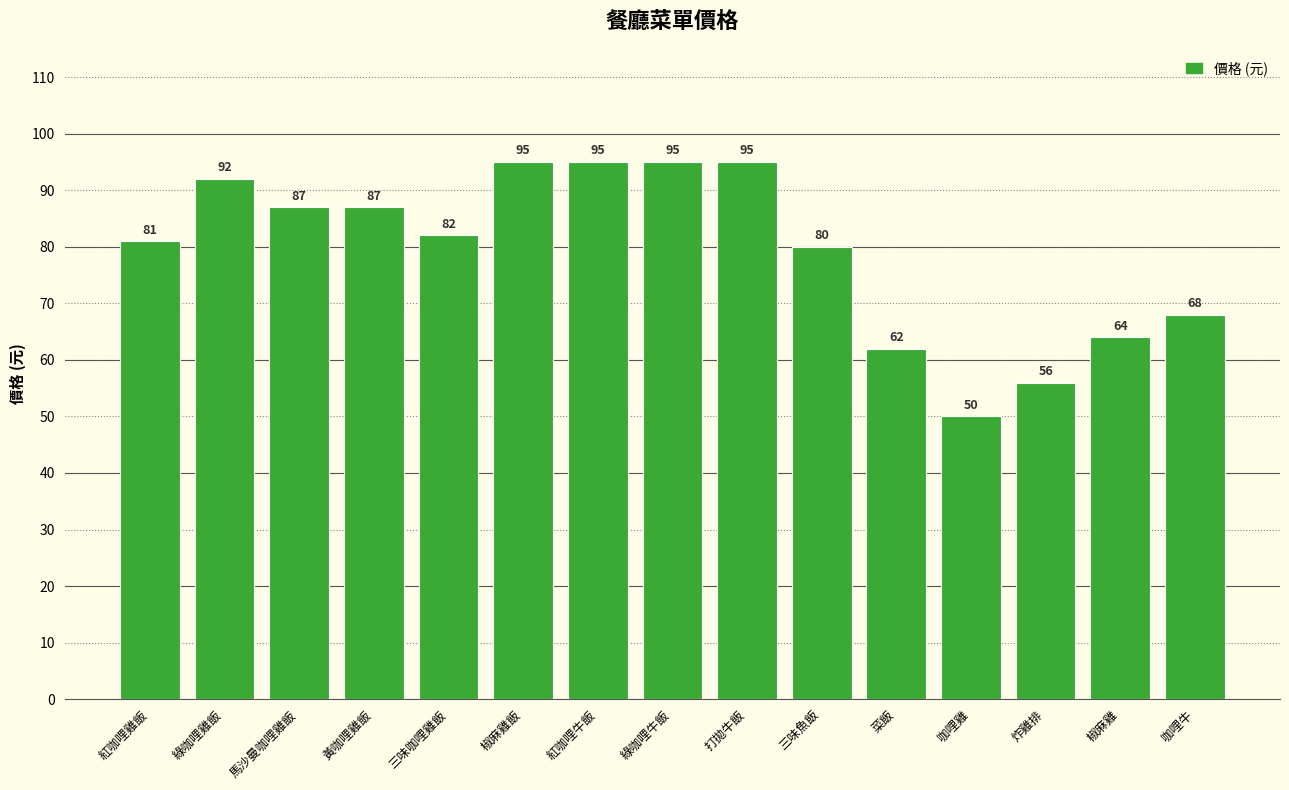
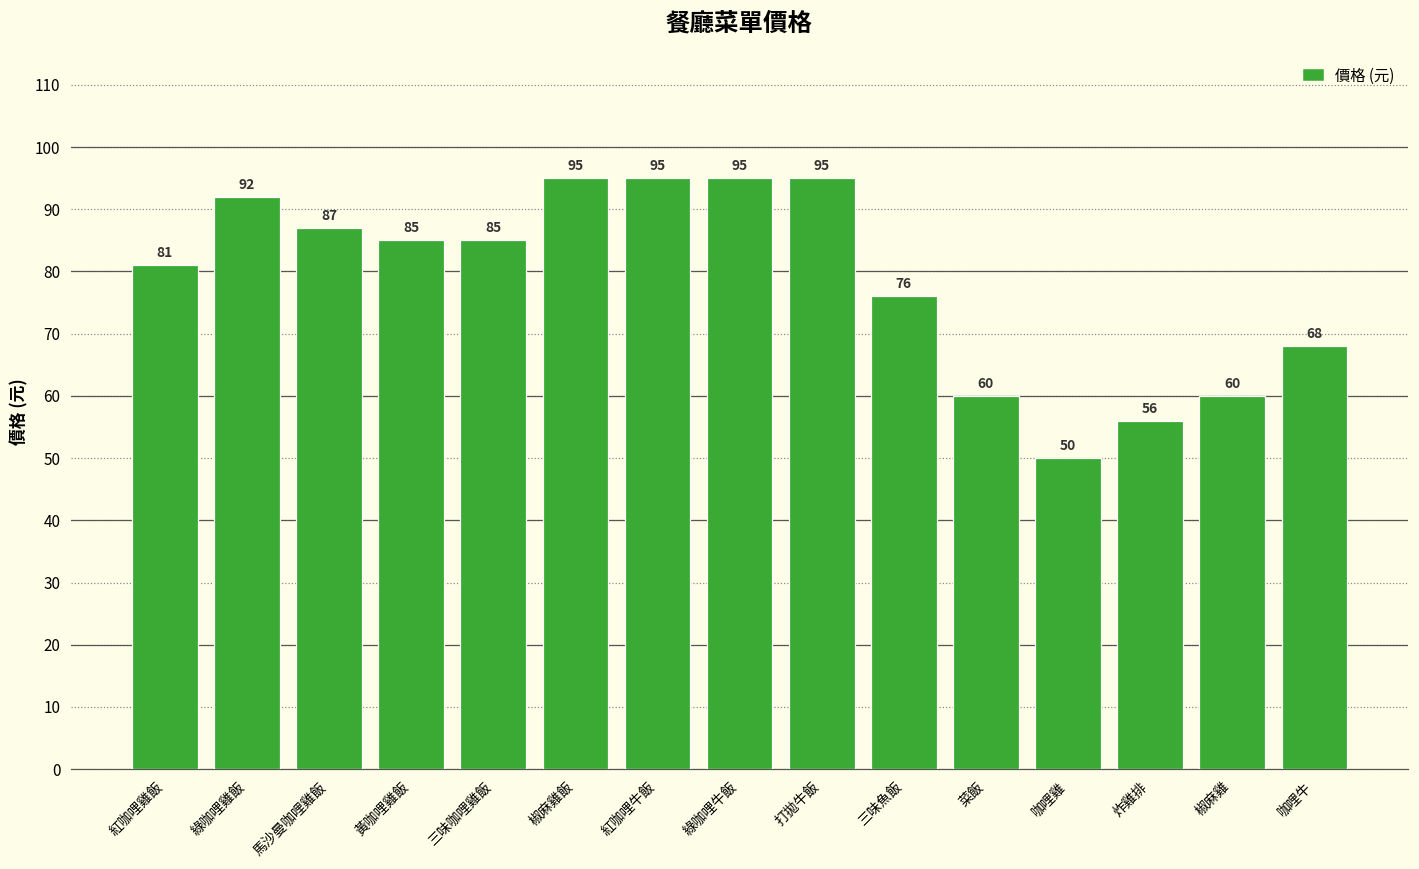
黃咖哩雞飯: 87 -> 85
三味咖哩雞飯: 82 -> 85
三味魚飯: 80 -> 76
菜飯: 62 -> 60
椒麻雞: 64 -> 60
